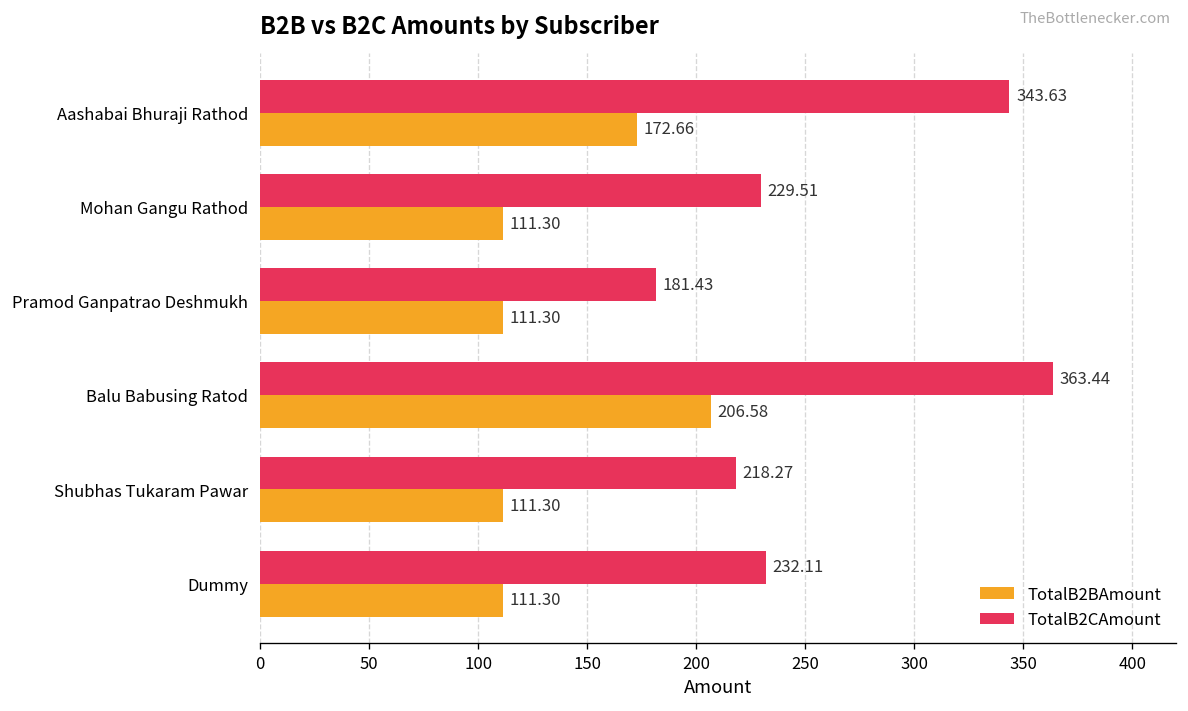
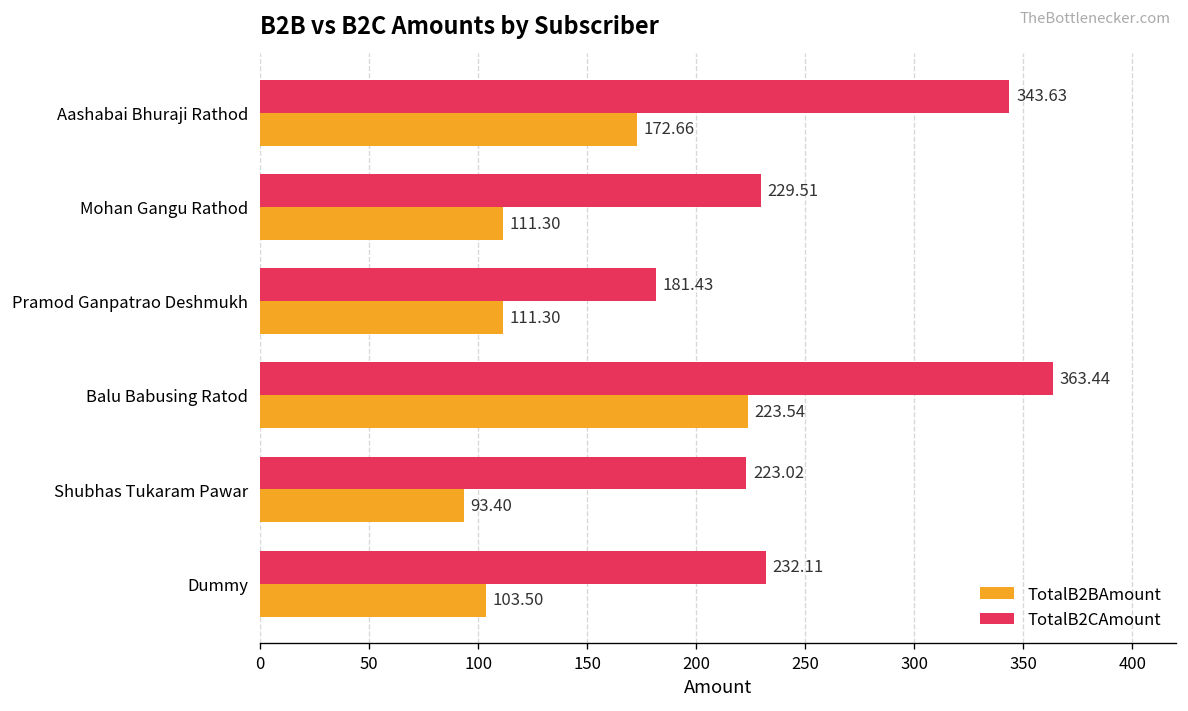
TotalB2BAmount, Balu Babusing Ratod: 206.58 -> 223.54
TotalB2CAmount, Shubhas Tukaram Pawar: 218.27 -> 223.02
TotalB2BAmount, Shubhas Tukaram Pawar: 111.30 -> 93.40
TotalB2BAmount, Dummy: 111.30 -> 103.50
